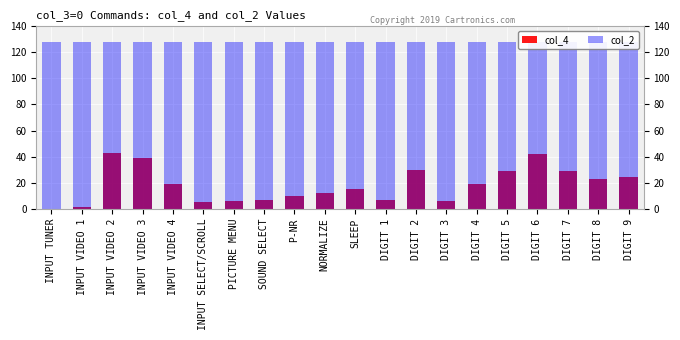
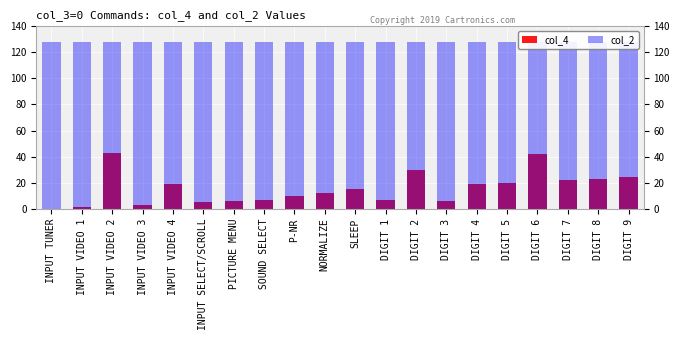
col_4, INPUT VIDEO 3: 39 -> 3
col_4, DIGIT 5: 29 -> 20
col_4, DIGIT 7: 29 -> 22
